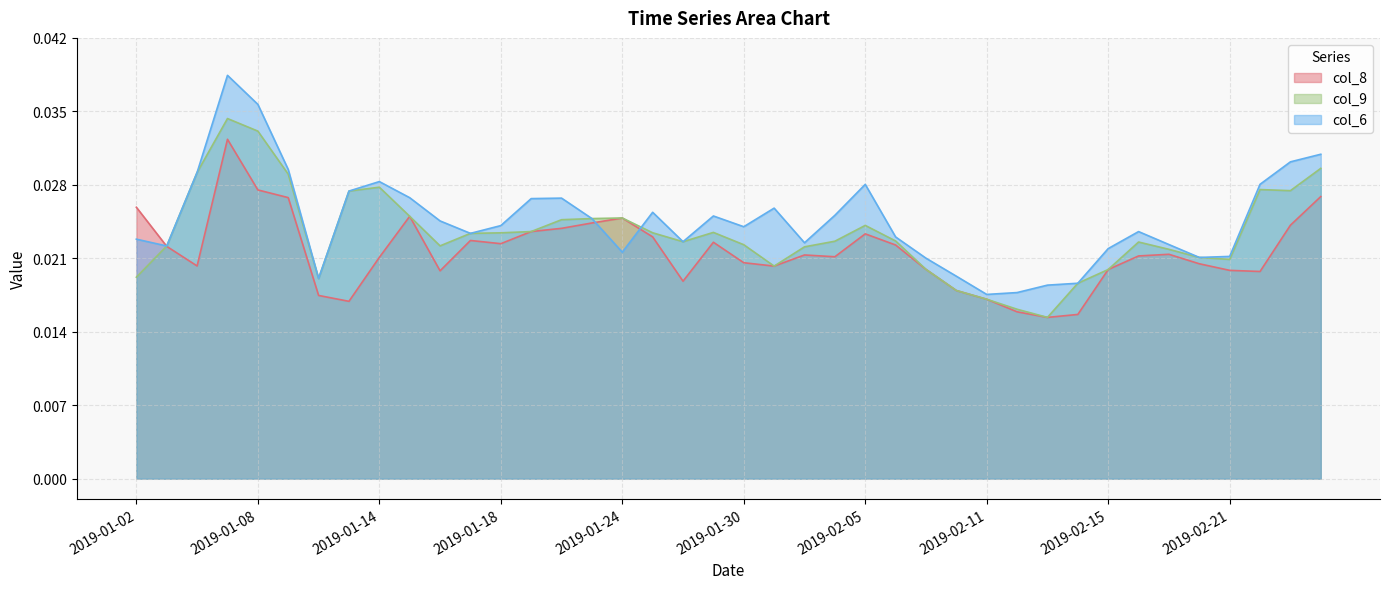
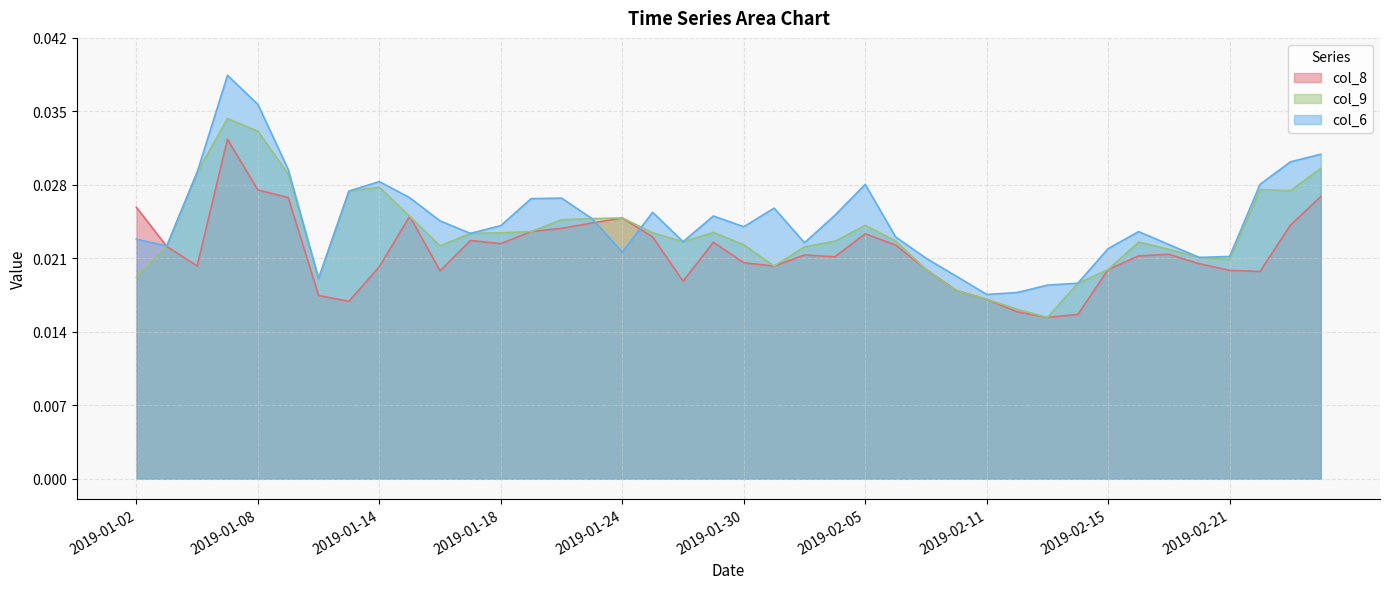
col_8, 2019-01-14: 0.0211 -> 0.0202
